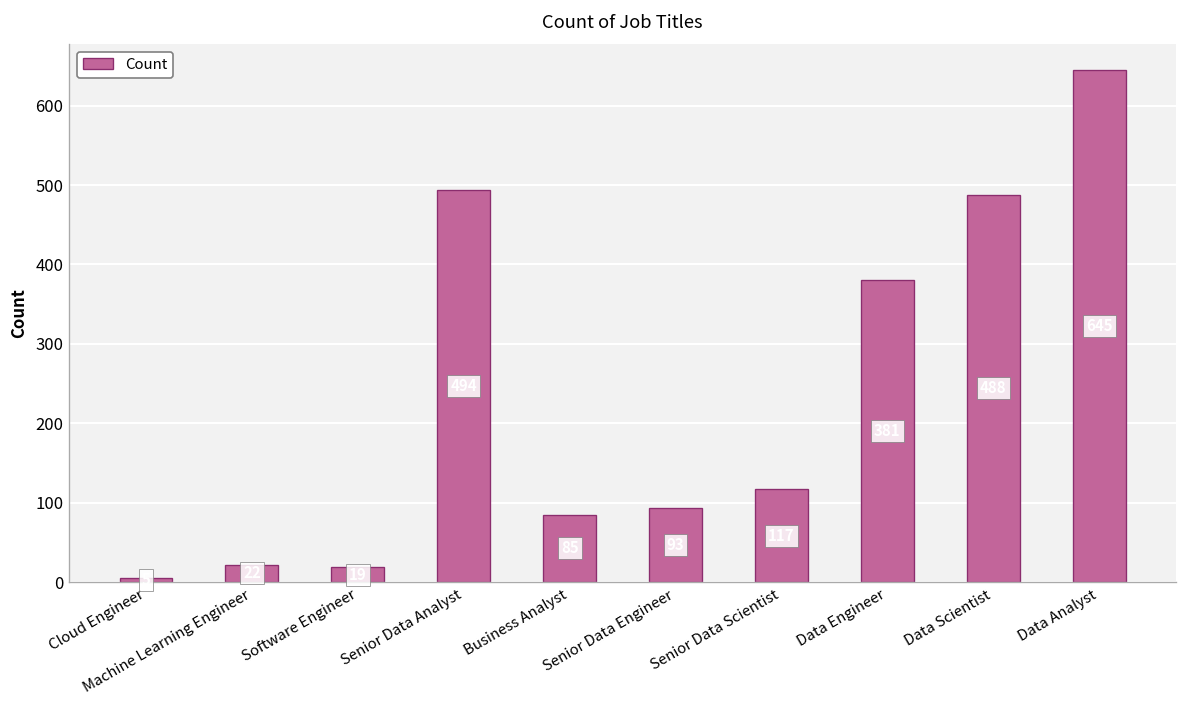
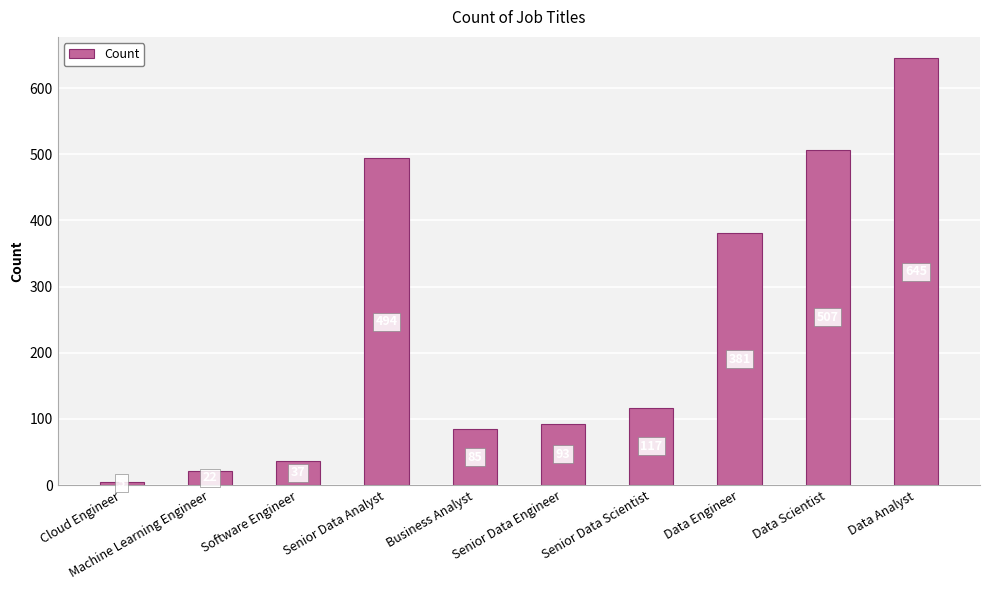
Software Engineer: 20 -> 40
Data Scientist: 490 -> 510
